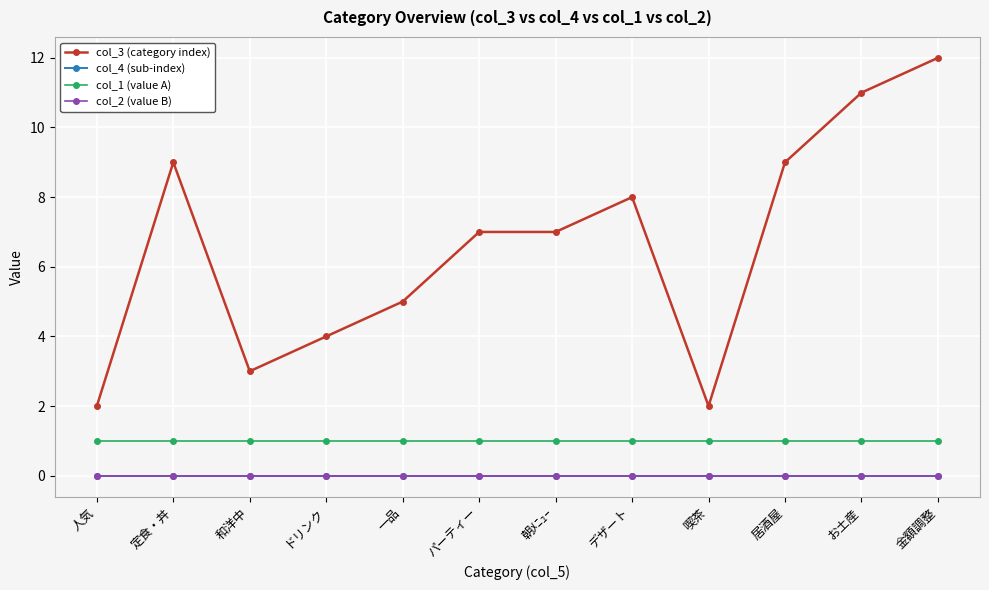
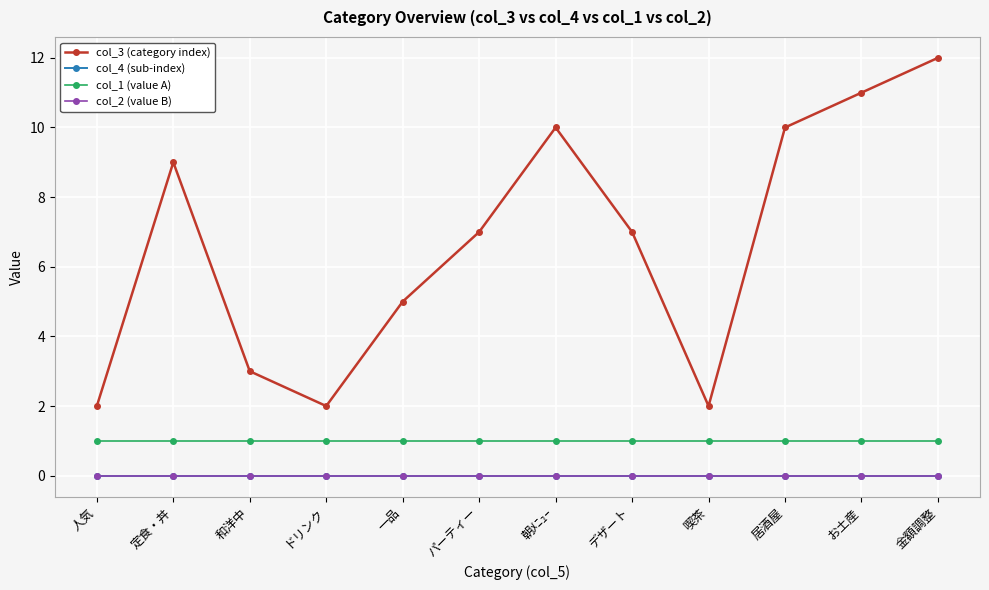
col_3 (category index), ドリンク: 4 -> 2
col_3 (category index), 朝ﾒﾆｭｰ: 7 -> 10
col_3 (category index), デザート: 8 -> 7
col_3 (category index), 居酒屋: 9 -> 10
